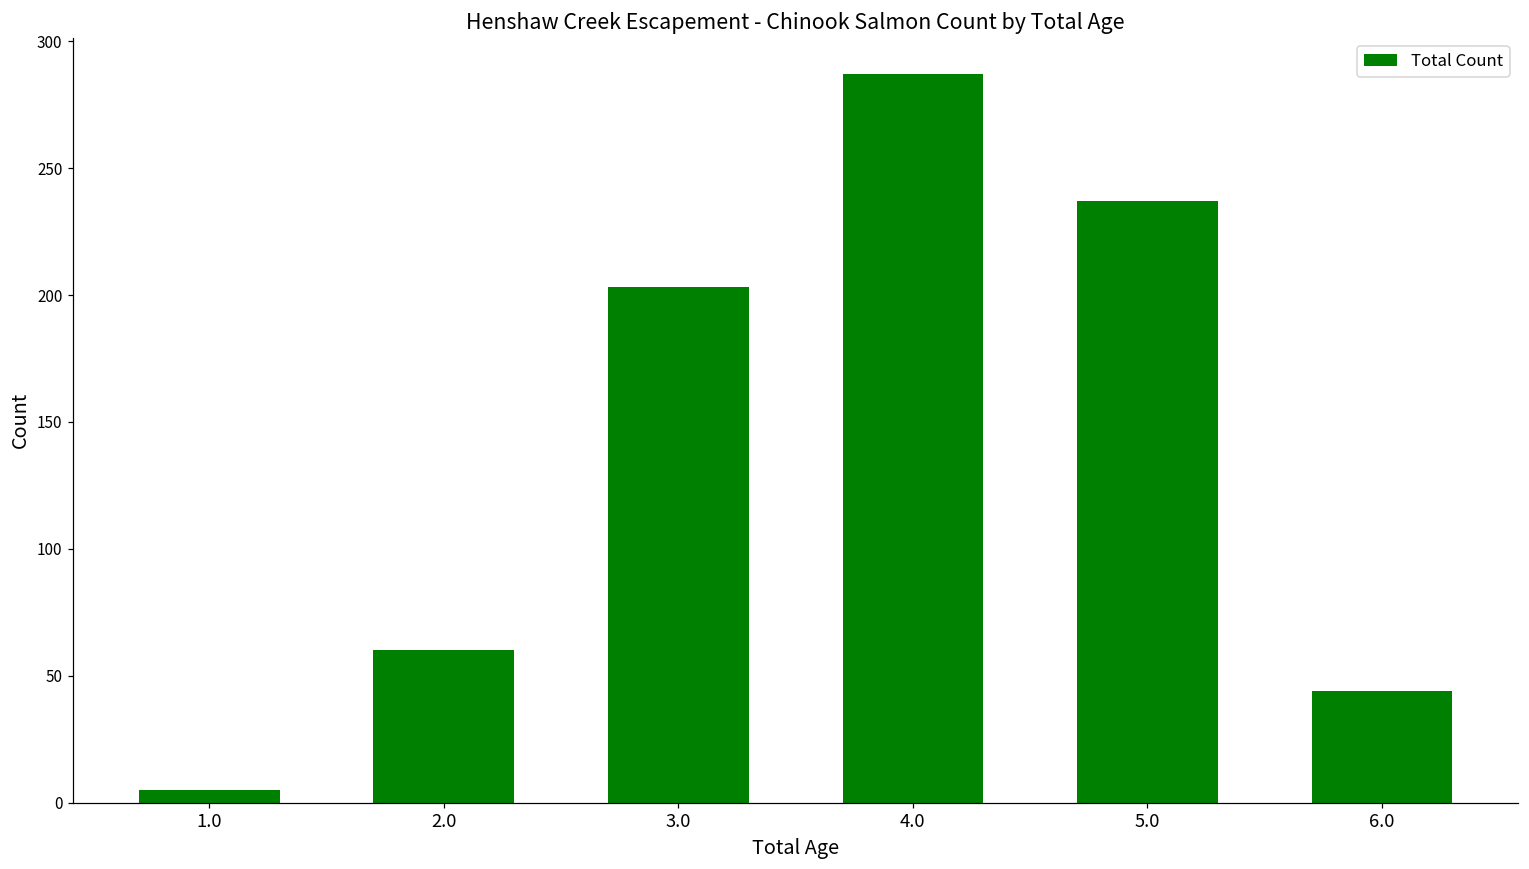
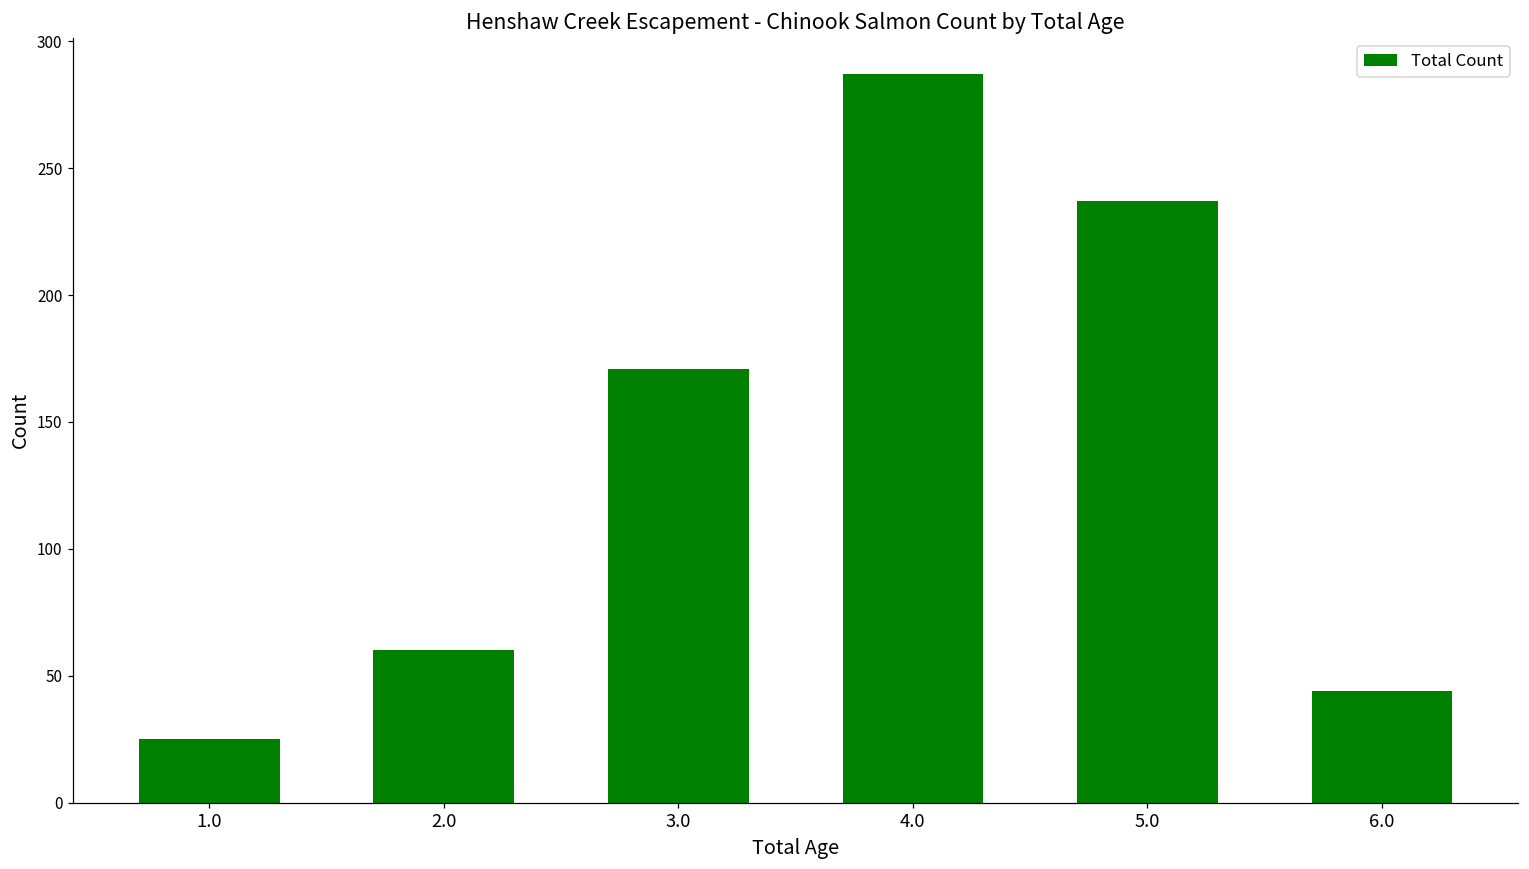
1.0: 5 -> 25
3.0: 203 -> 171
